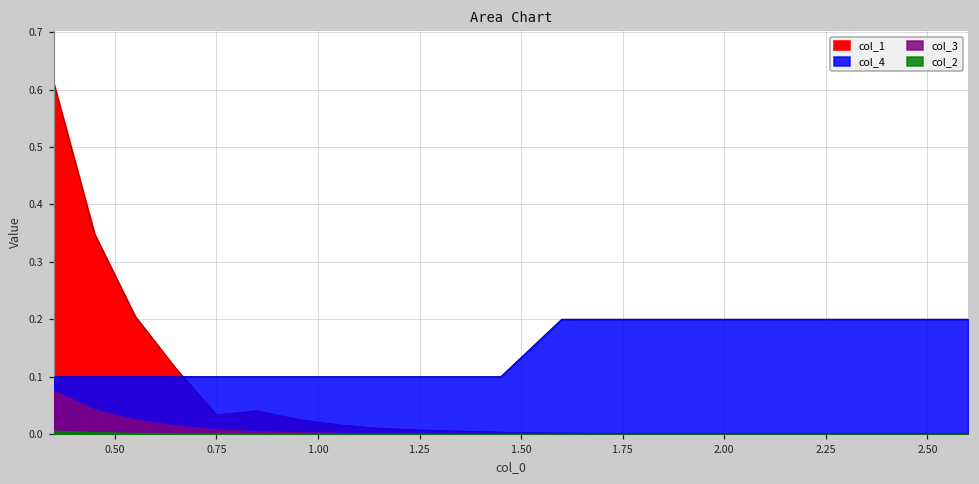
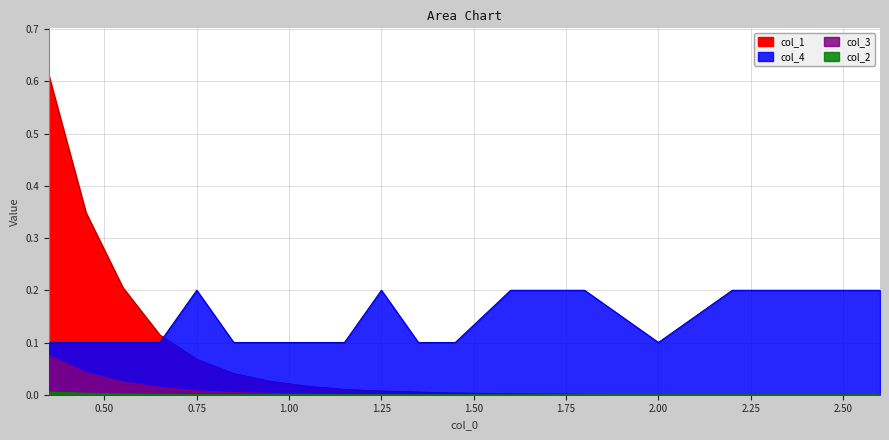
col_1, 0.75: 0.03 -> 0.07
col_4, 0.75: 0.1 -> 0.2
col_4, 1.25: 0.1 -> 0.2
col_4, 2.00: 0.2 -> 0.1
